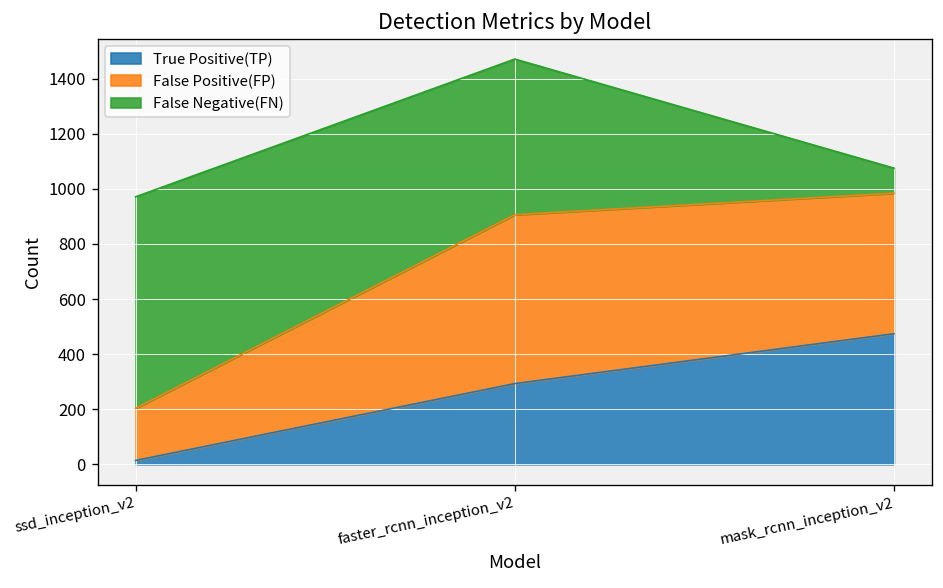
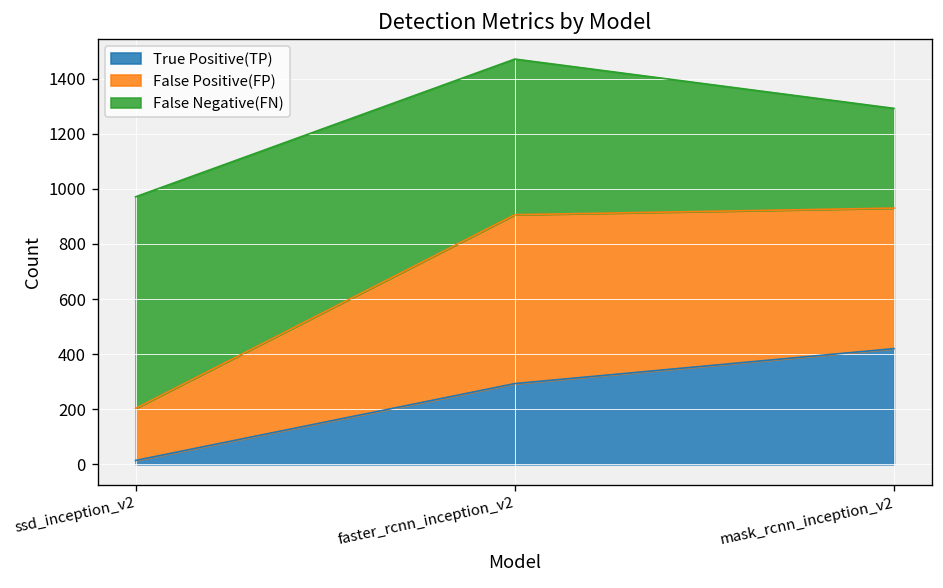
True Positive(TP), mask_rcnn_inception_v2: 470 -> 420
False Negative(FN), mask_rcnn_inception_v2: 90 -> 360
